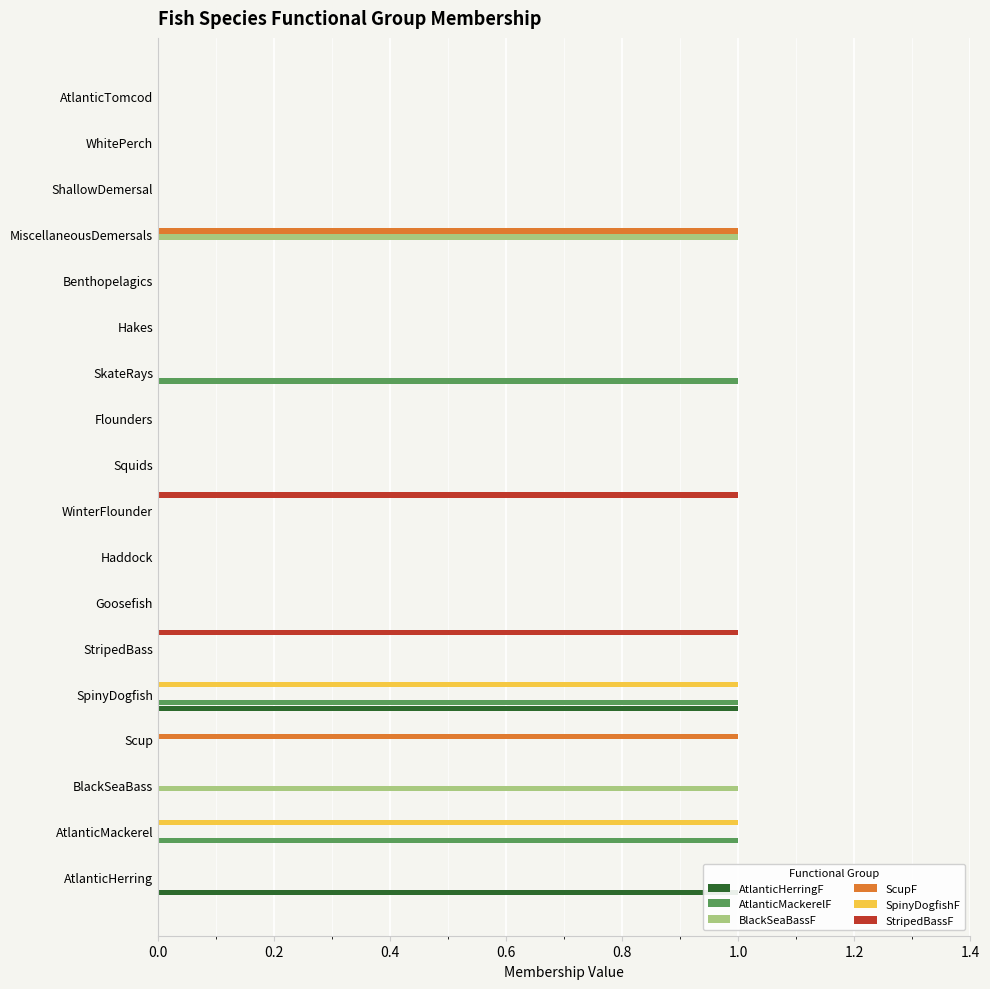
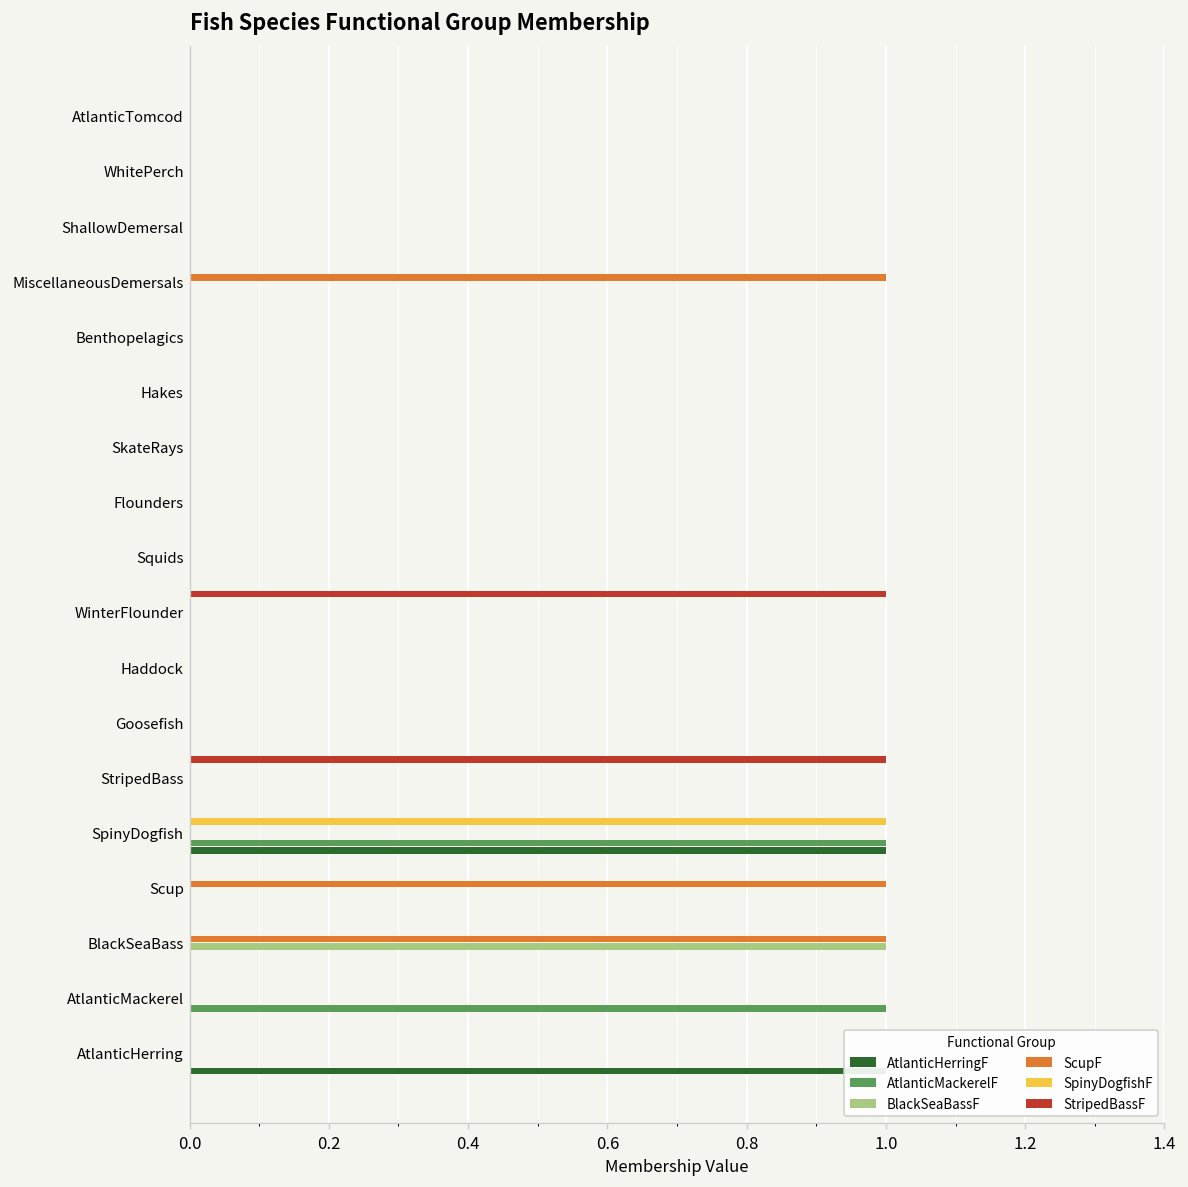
BlackSeaBassF, MiscellaneousDemersals: 1 -> 0
AtlanticMackerelF, SkateRays: 1 -> 0
ScupF, BlackSeaBass: 0 -> 1
SpinyDogfishF, AtlanticMackerel: 1 -> 0
